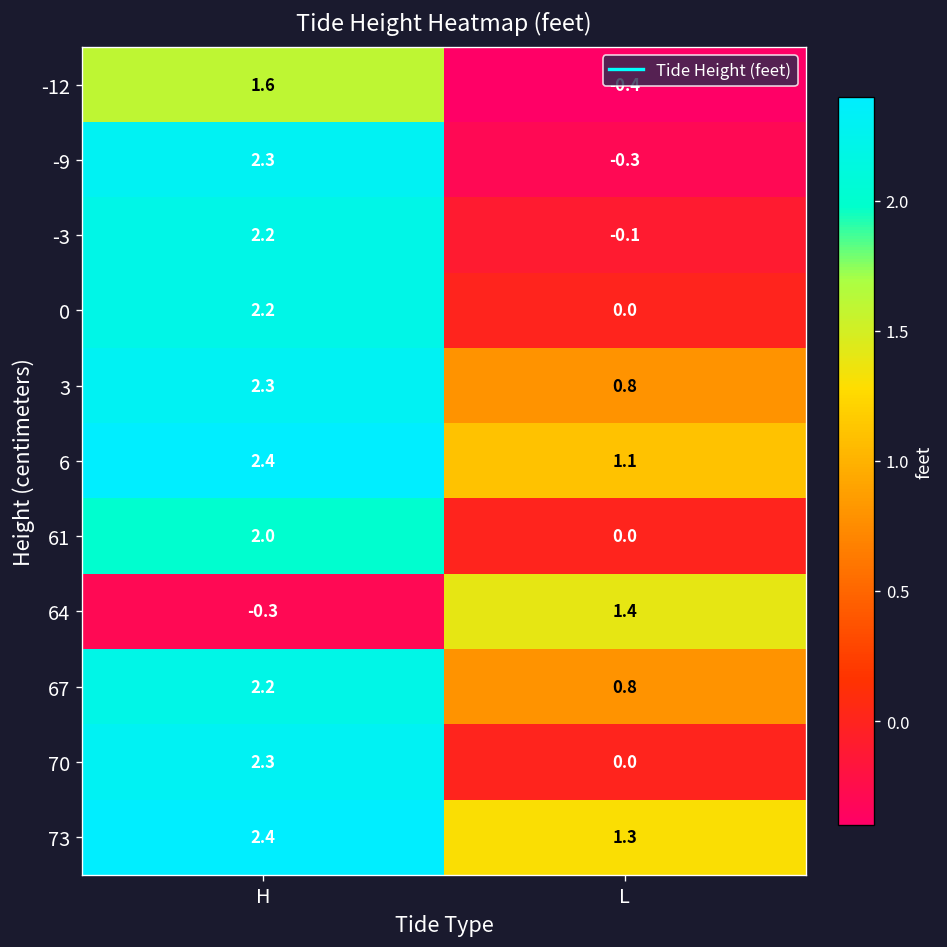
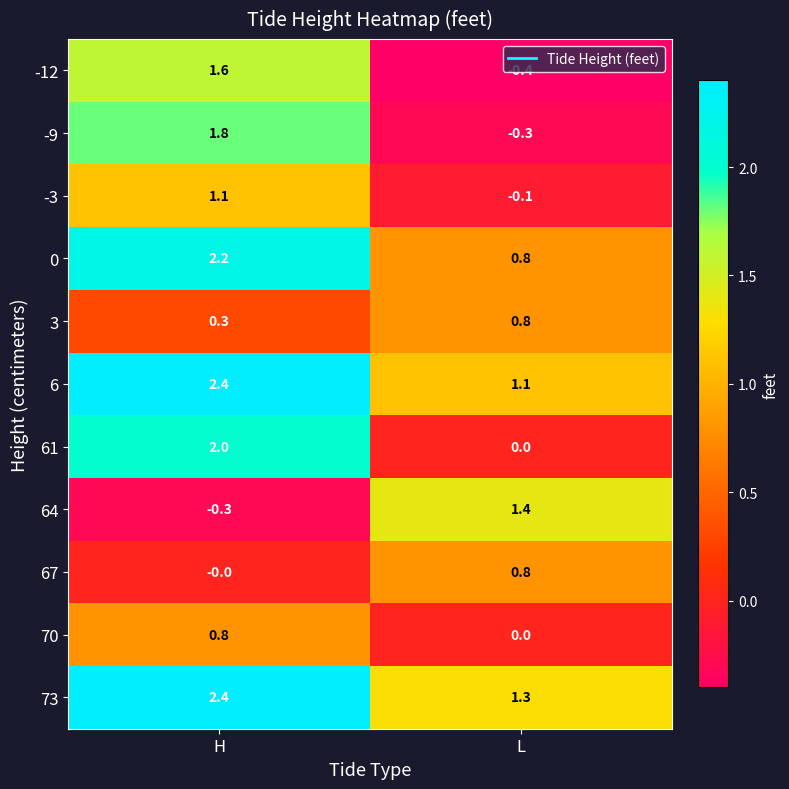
-9, H: 2.3 -> 1.8
-3, H: 2.2 -> 1.1
0, L: 0.0 -> 0.8
3, H: 2.3 -> 0.3
67, H: 2.2 -> -0.0
70, H: 2.3 -> 0.8
